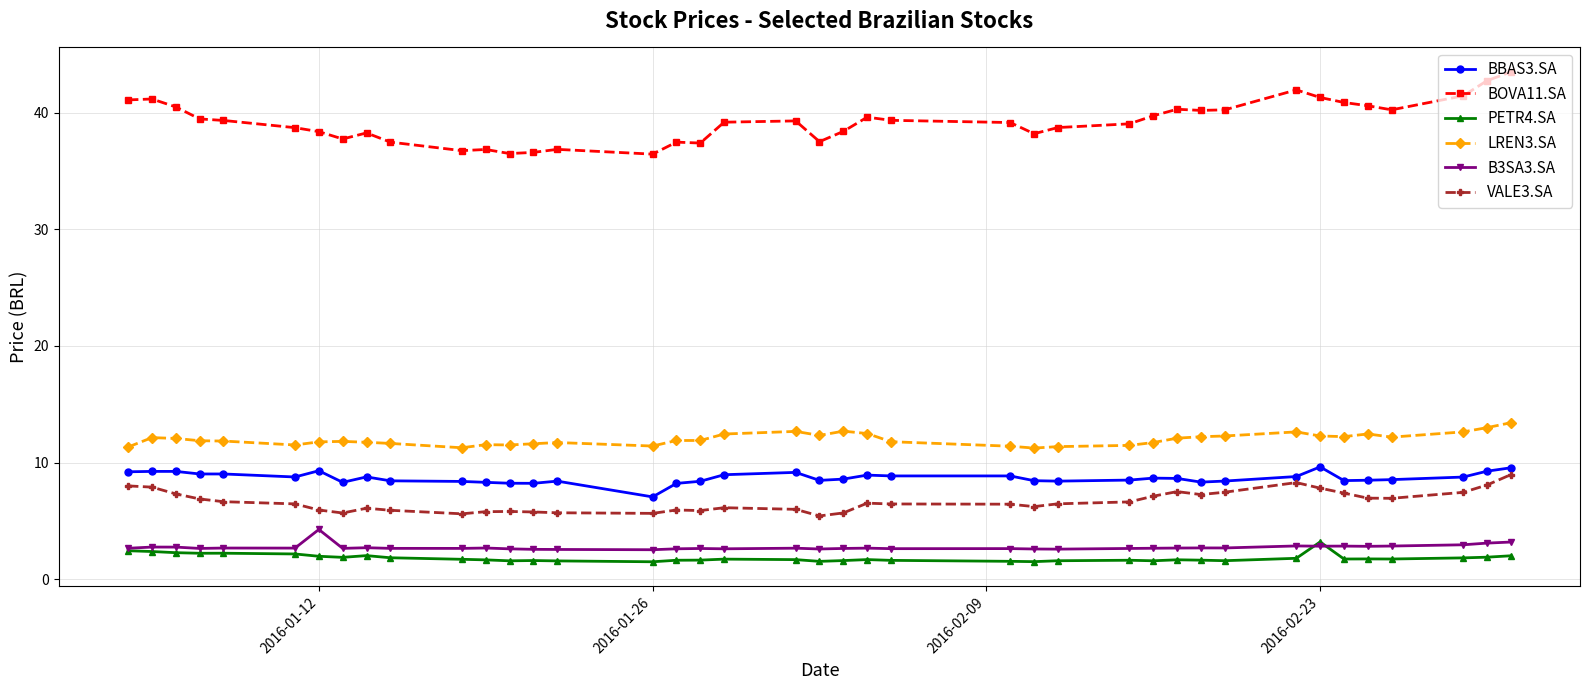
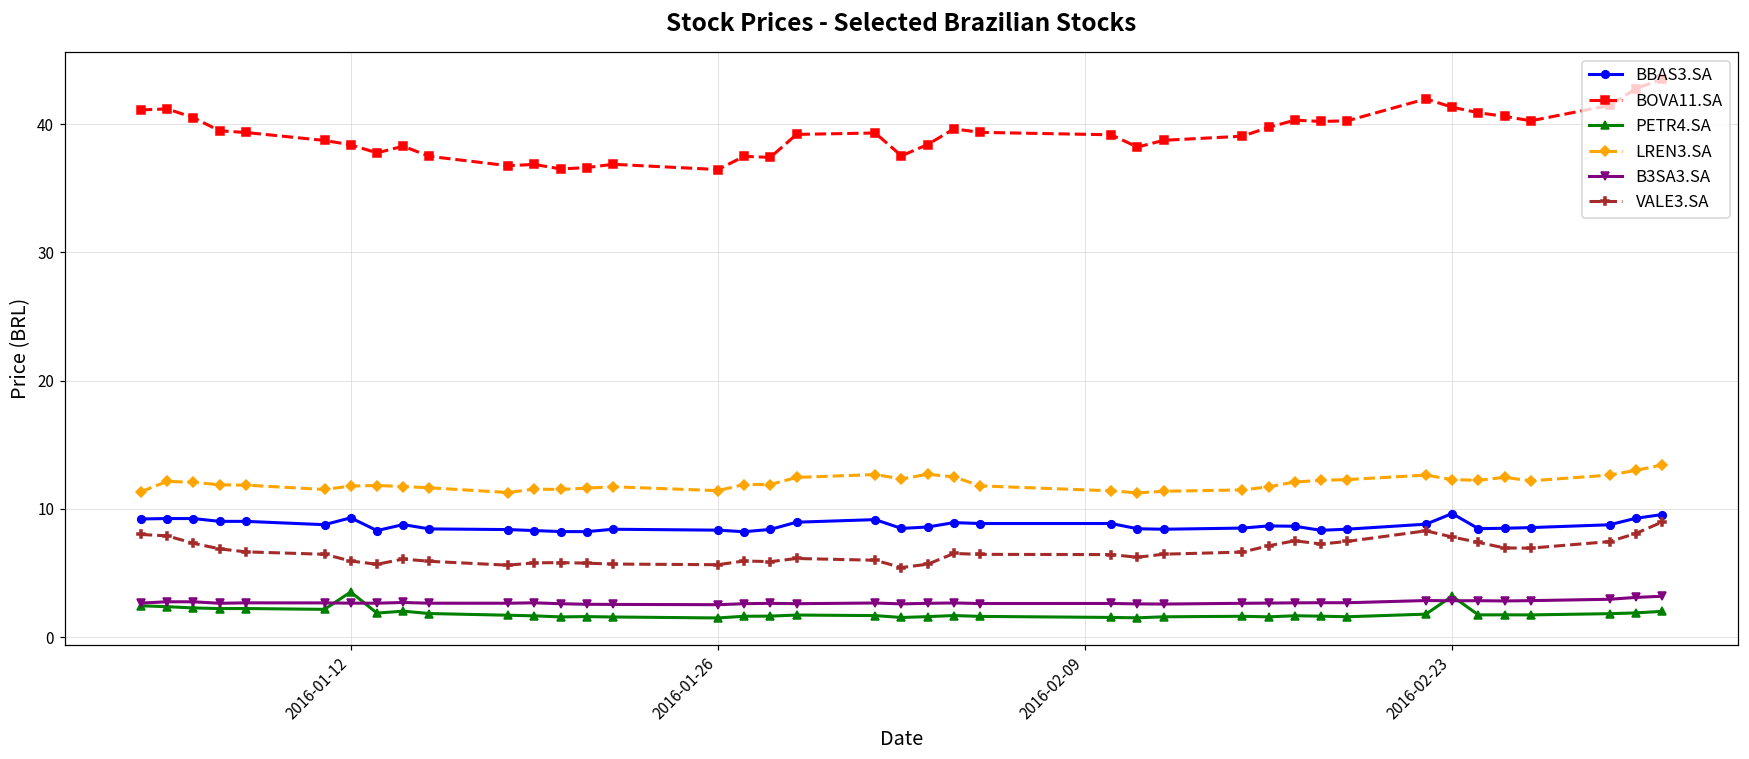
PETR4.SA, 2016-01-12: 2.0 -> 3.5
B3SA3.SA, 2016-01-12: 4.3 -> 2.6
BBAS3.SA, 2016-01-26: 7.1 -> 8.3
